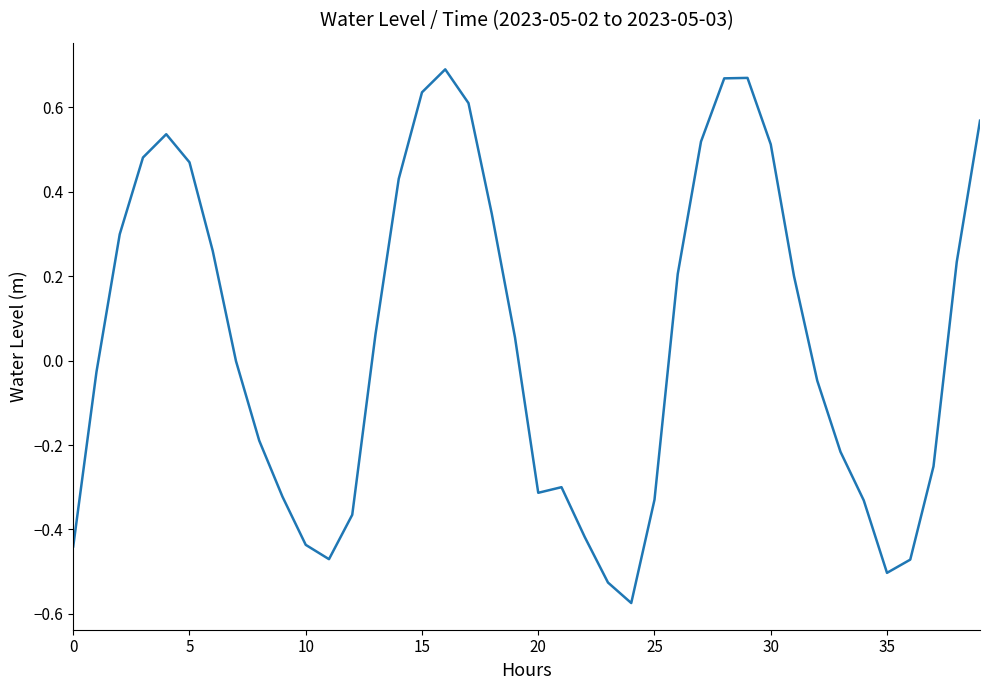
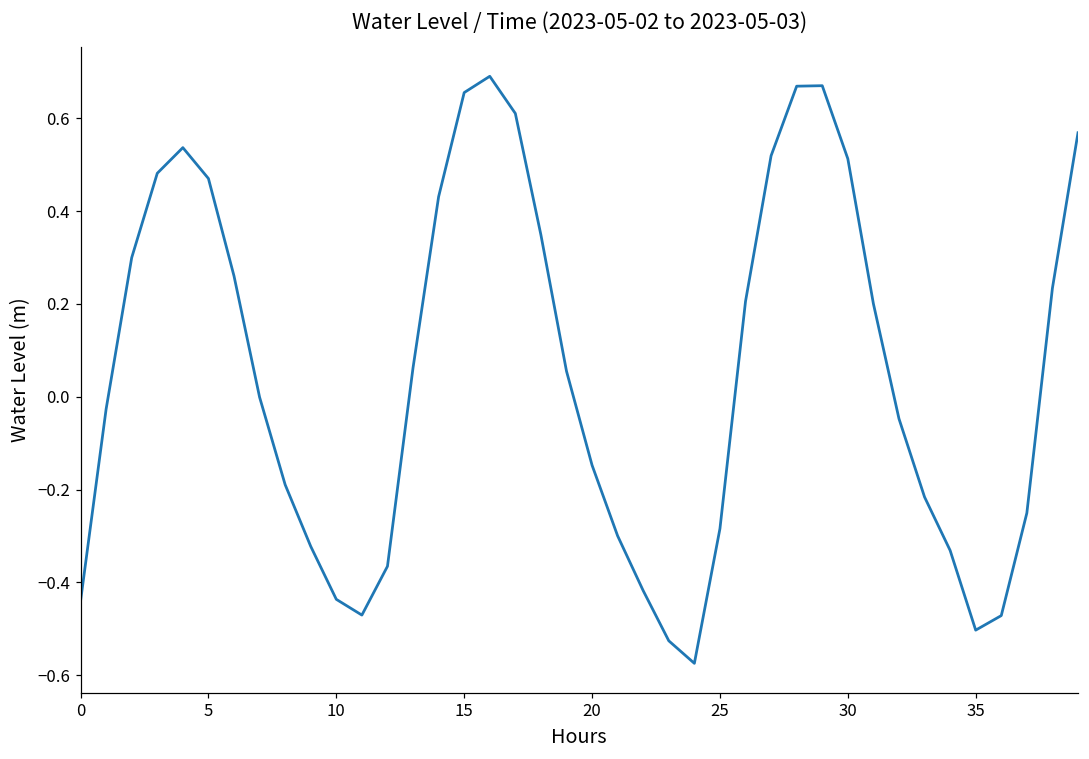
15: 0.64 -> 0.66
20: -0.31 -> -0.15
25: -0.33 -> -0.28
